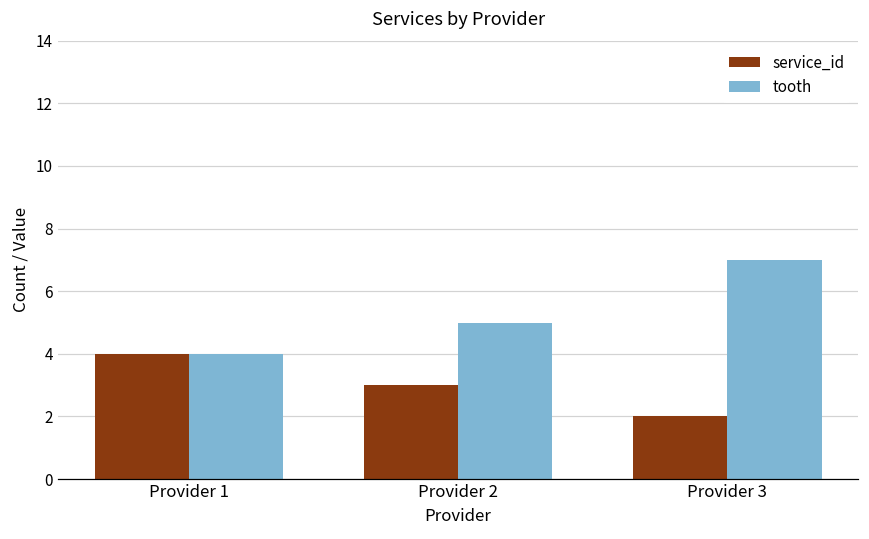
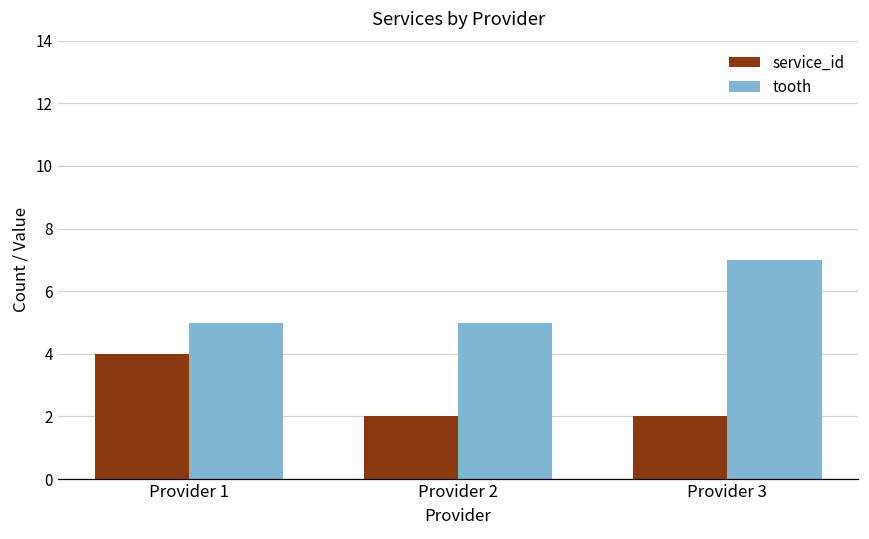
tooth, Provider 1: 4 -> 5
service_id, Provider 2: 3 -> 2
